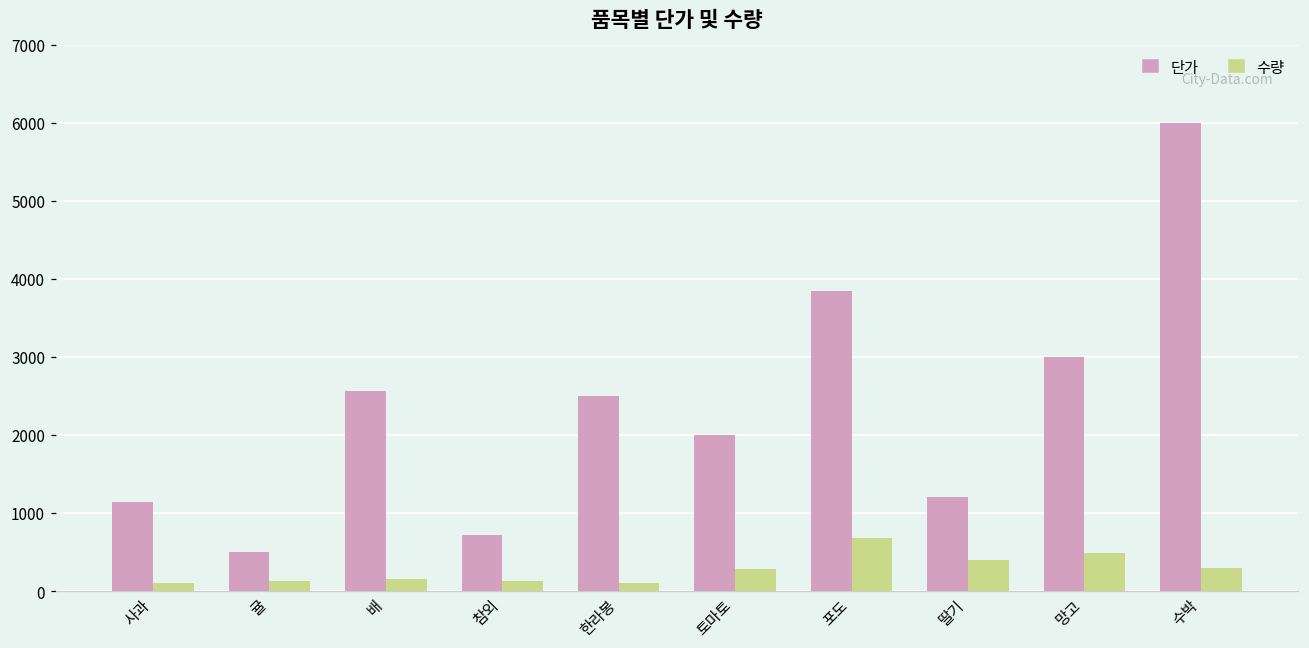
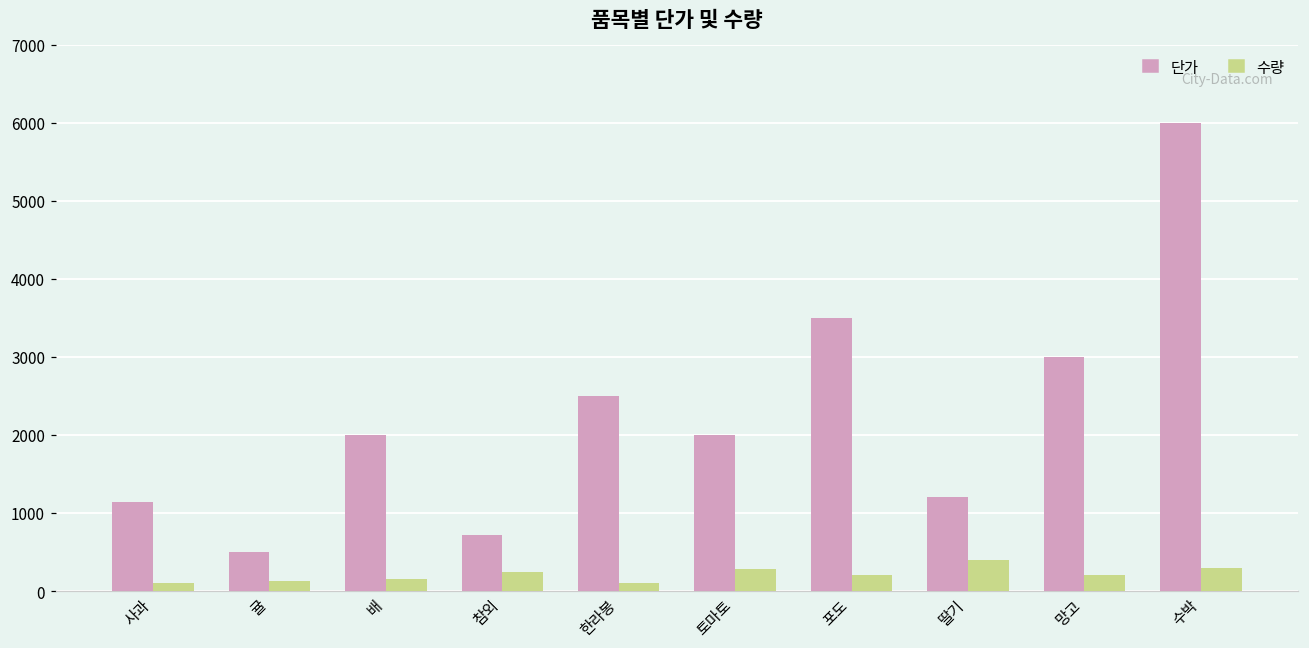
단가, 배: 2600 -> 2000
수량, 참외: 100 -> 300
단가, 포도: 3800 -> 3500
수량, 포도: 700 -> 200
수량, 망고: 500 -> 200
